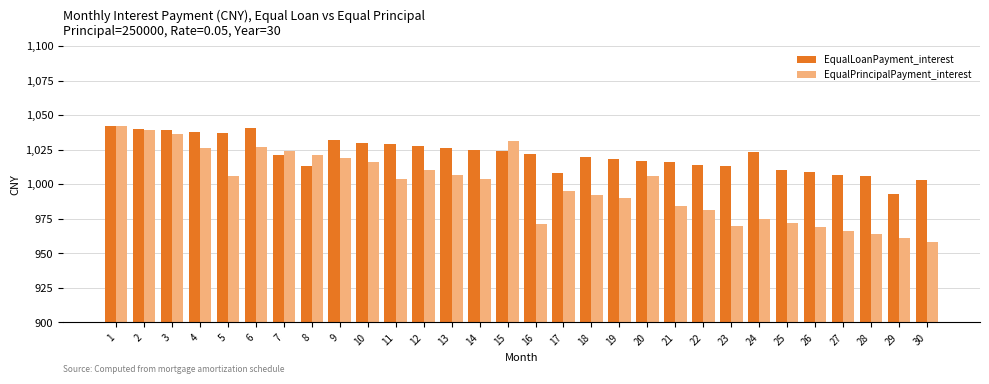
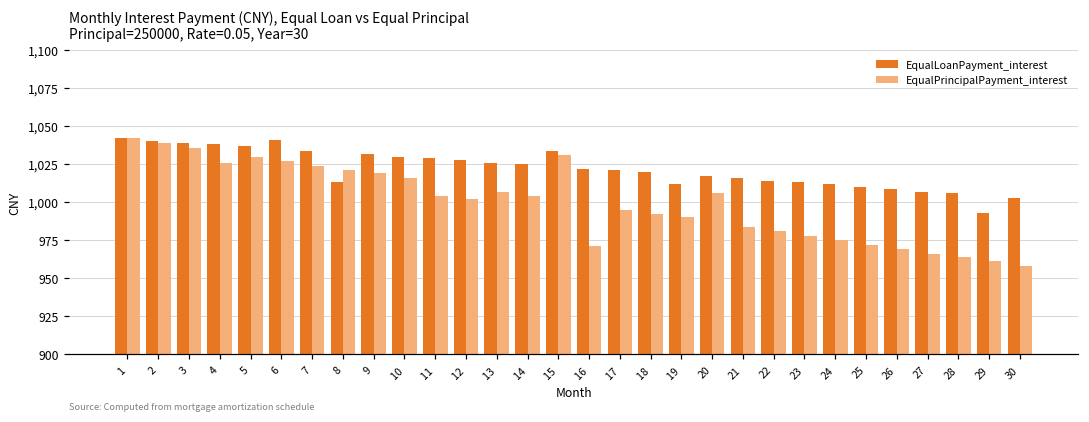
EqualPrincipalPayment_interest, 5: 1,006 -> 1,030
EqualLoanPayment_interest, 7: 1,021 -> 1,034
EqualPrincipalPayment_interest, 12: 1,010 -> 1,002
EqualLoanPayment_interest, 15: 1,024 -> 1,034
EqualLoanPayment_interest, 17: 1,008 -> 1,021
EqualLoanPayment_interest, 19: 1,018 -> 1,012
EqualPrincipalPayment_interest, 23: 970 -> 978
EqualLoanPayment_interest, 24: 1,023 -> 1,012
